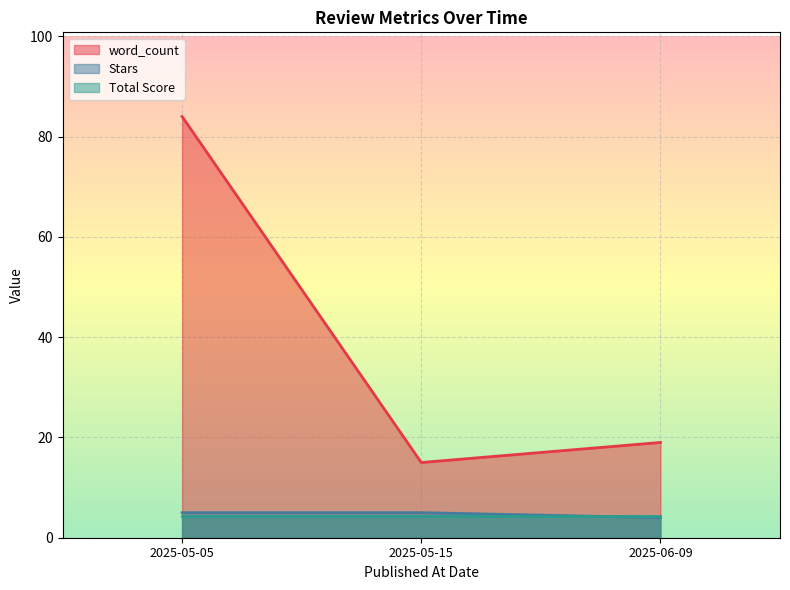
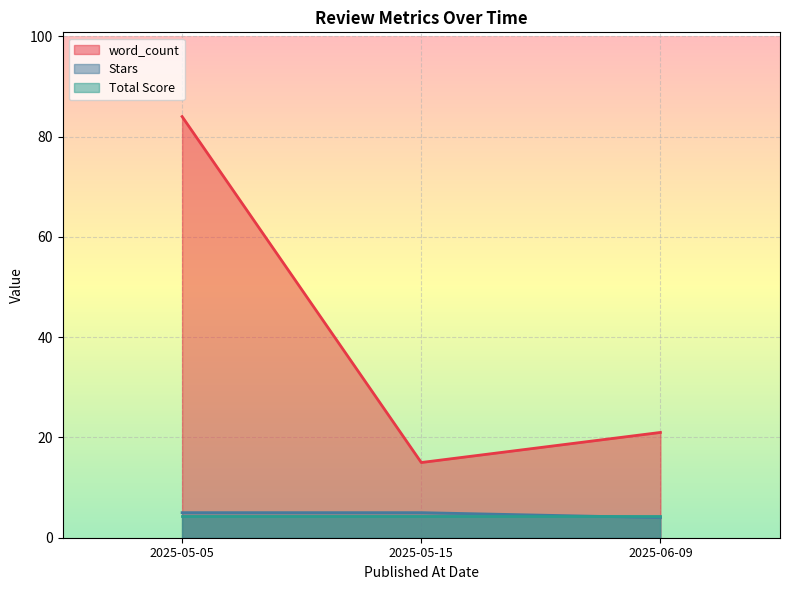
word_count, 2025-06-09: 19 -> 21
